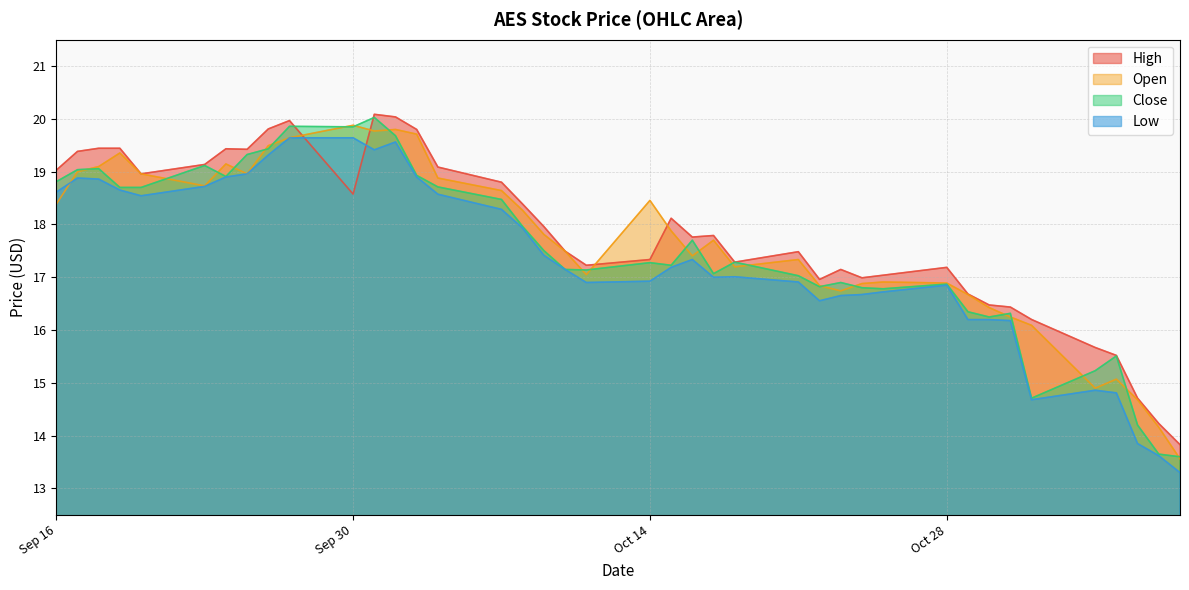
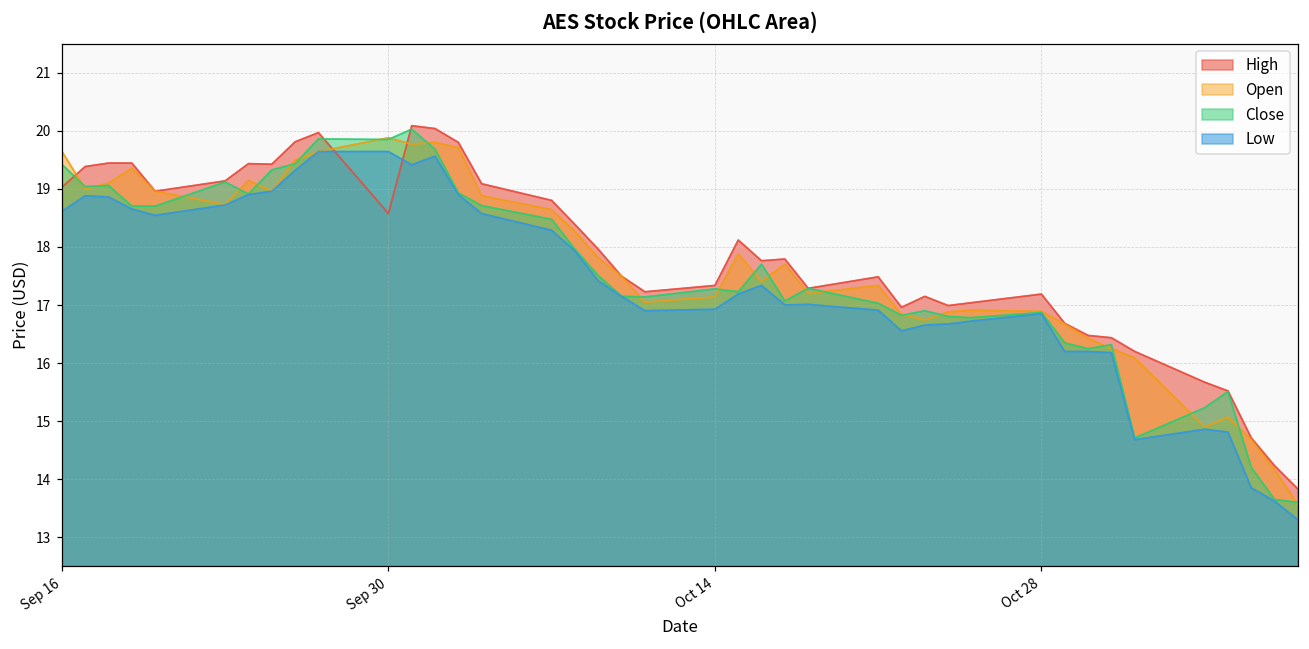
Open, Sep 16: 18.4 -> 19.6
Close, Sep 16: 18.8 -> 19.4
Open, Oct 14: 18.5 -> 17.1
